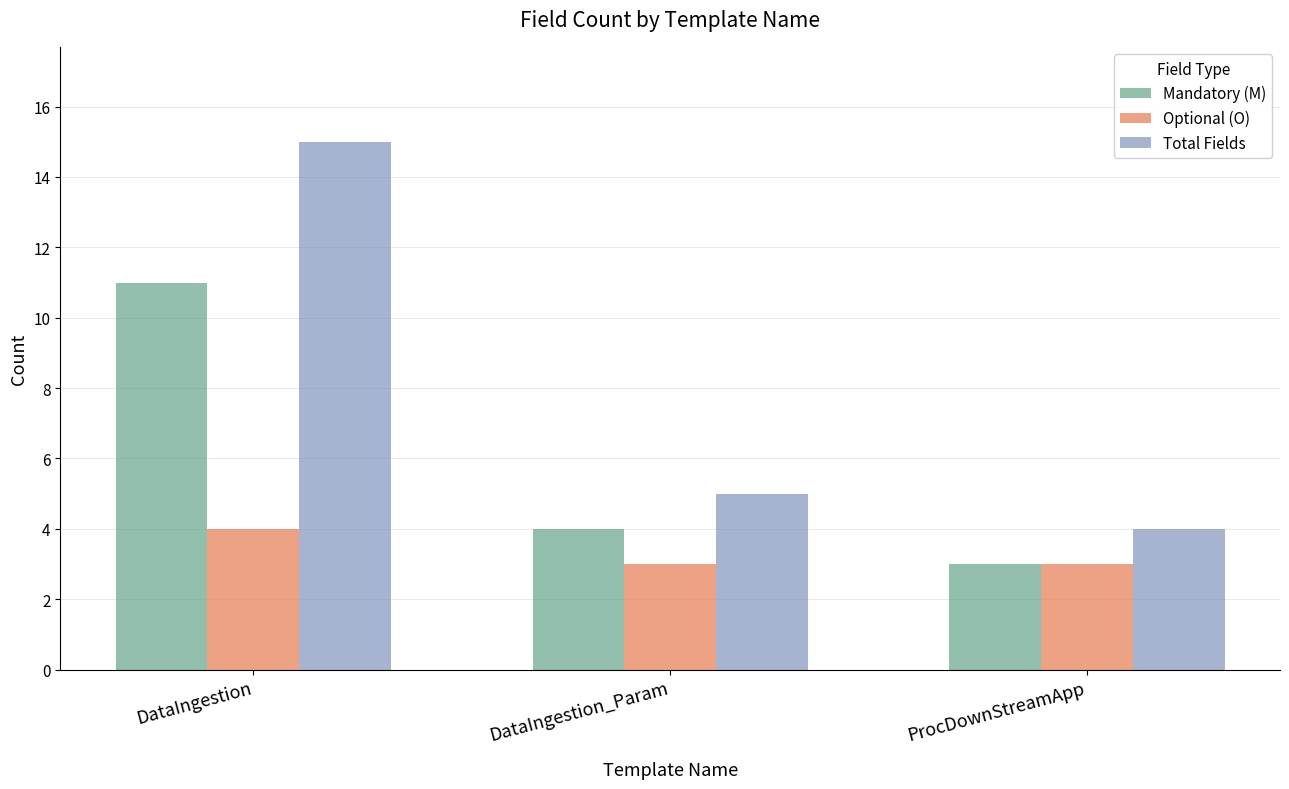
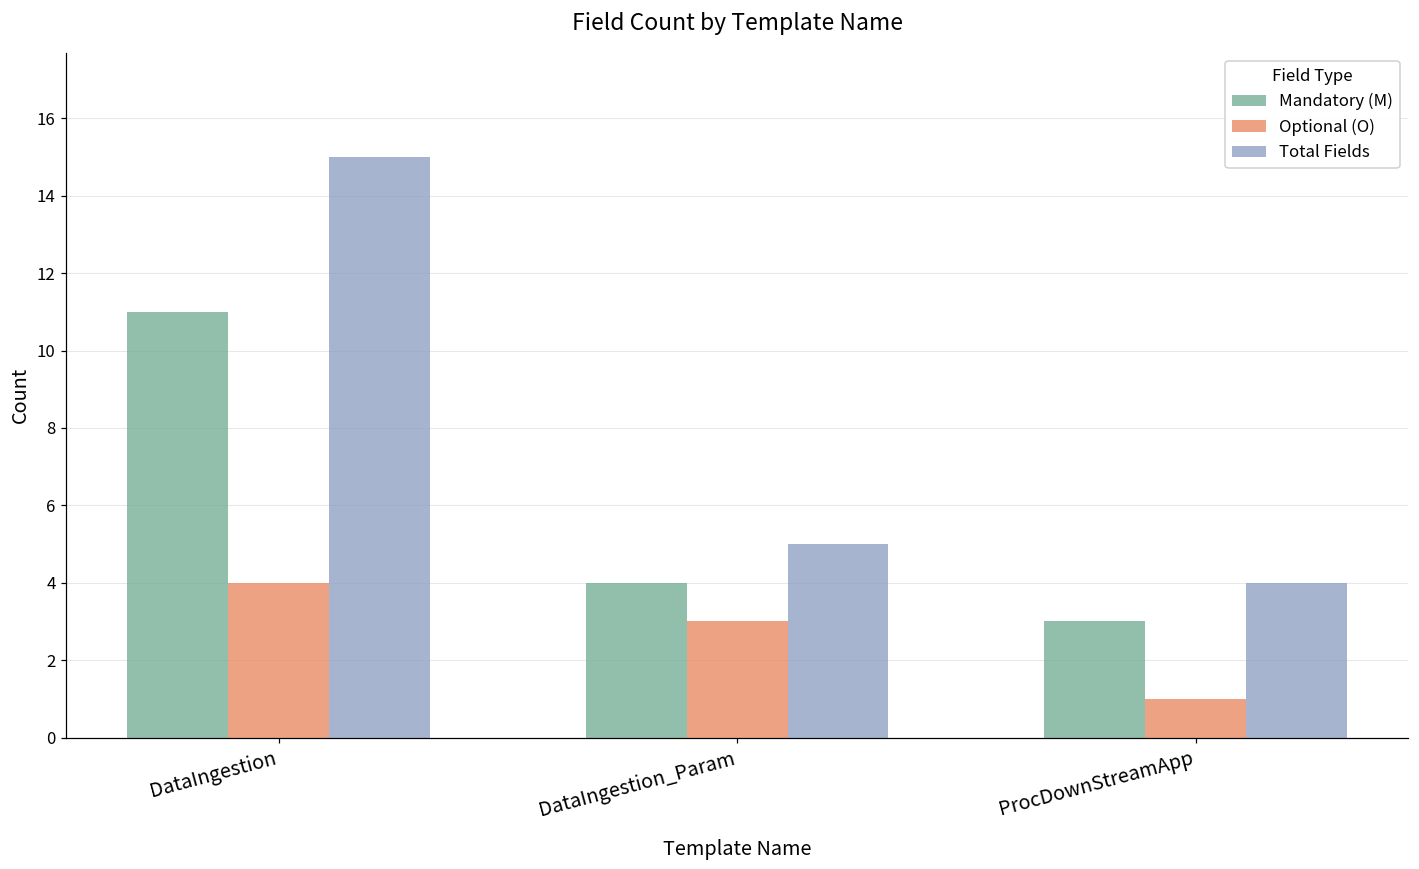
Optional (O), ProcDownStreamApp: 3 -> 1
